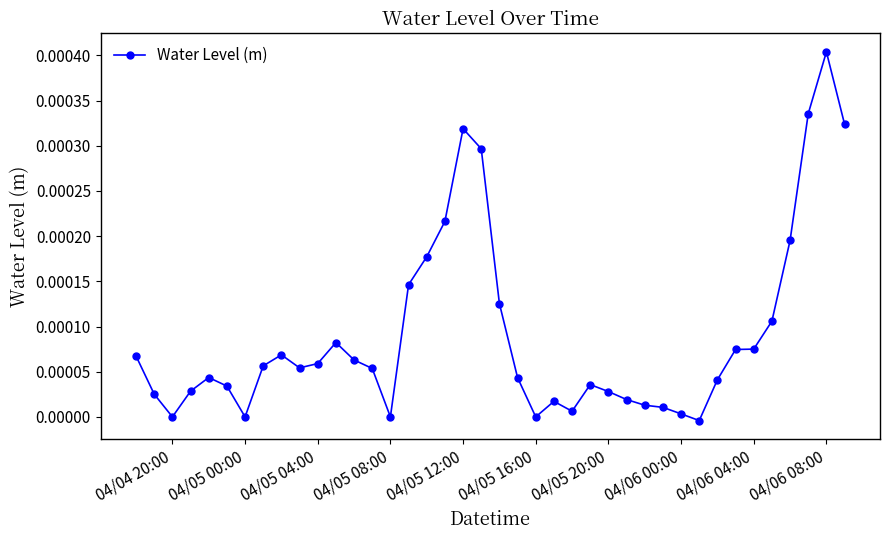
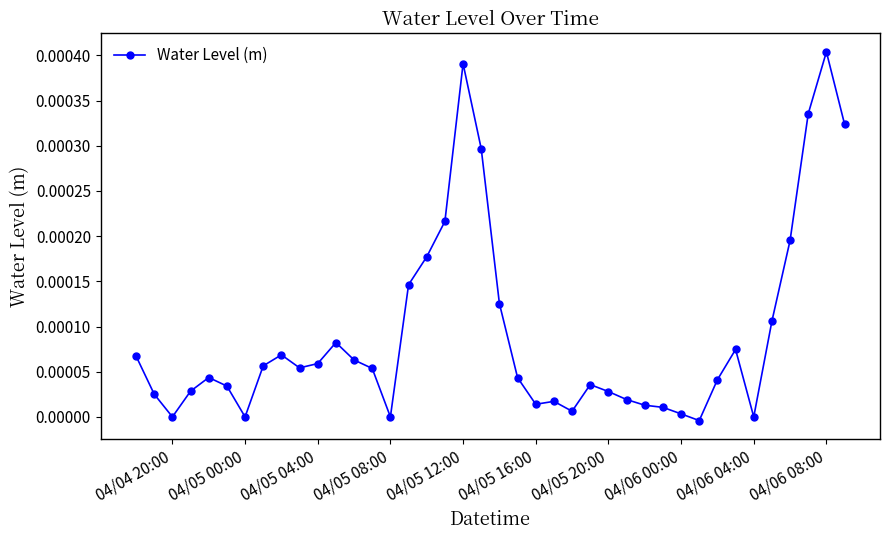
04/05 12:00: 0.00032 -> 0.00039
04/05 16:00: 0.00000 -> 0.00001
04/06 04:00: 0.0001 -> 0.0000
